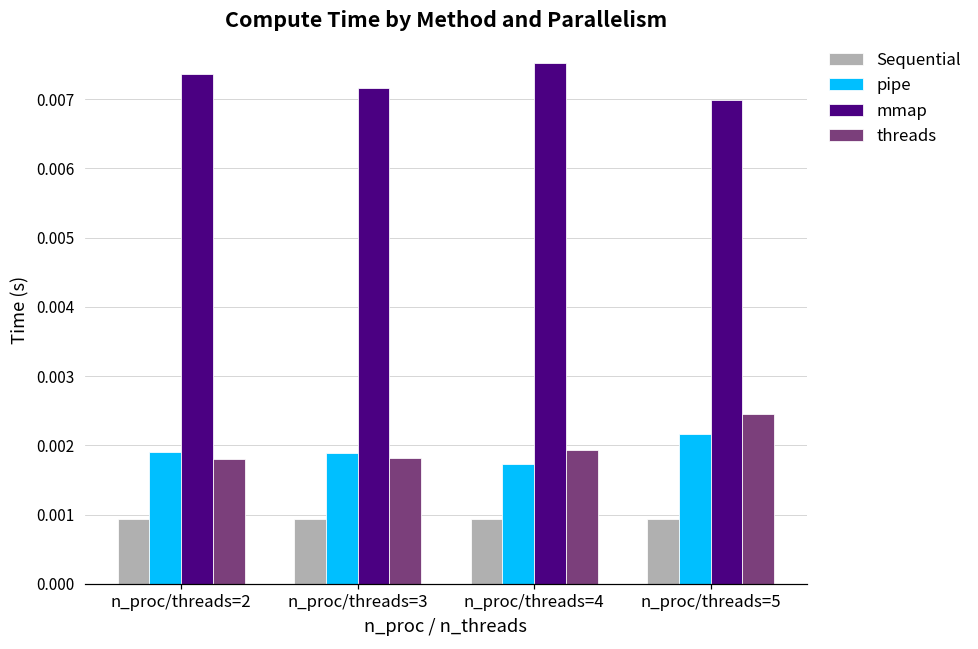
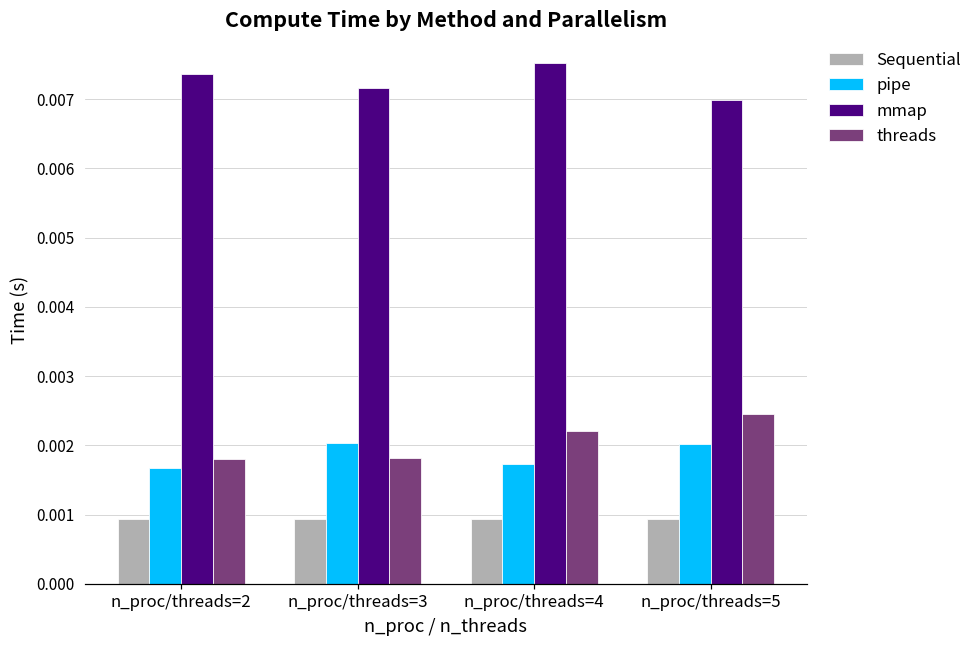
pipe, n_proc/threads=2: 0.0019 -> 0.0017
pipe, n_proc/threads=3: 0.0019 -> 0.0020
threads, n_proc/threads=4: 0.0019 -> 0.0022
pipe, n_proc/threads=5: 0.0022 -> 0.0020
